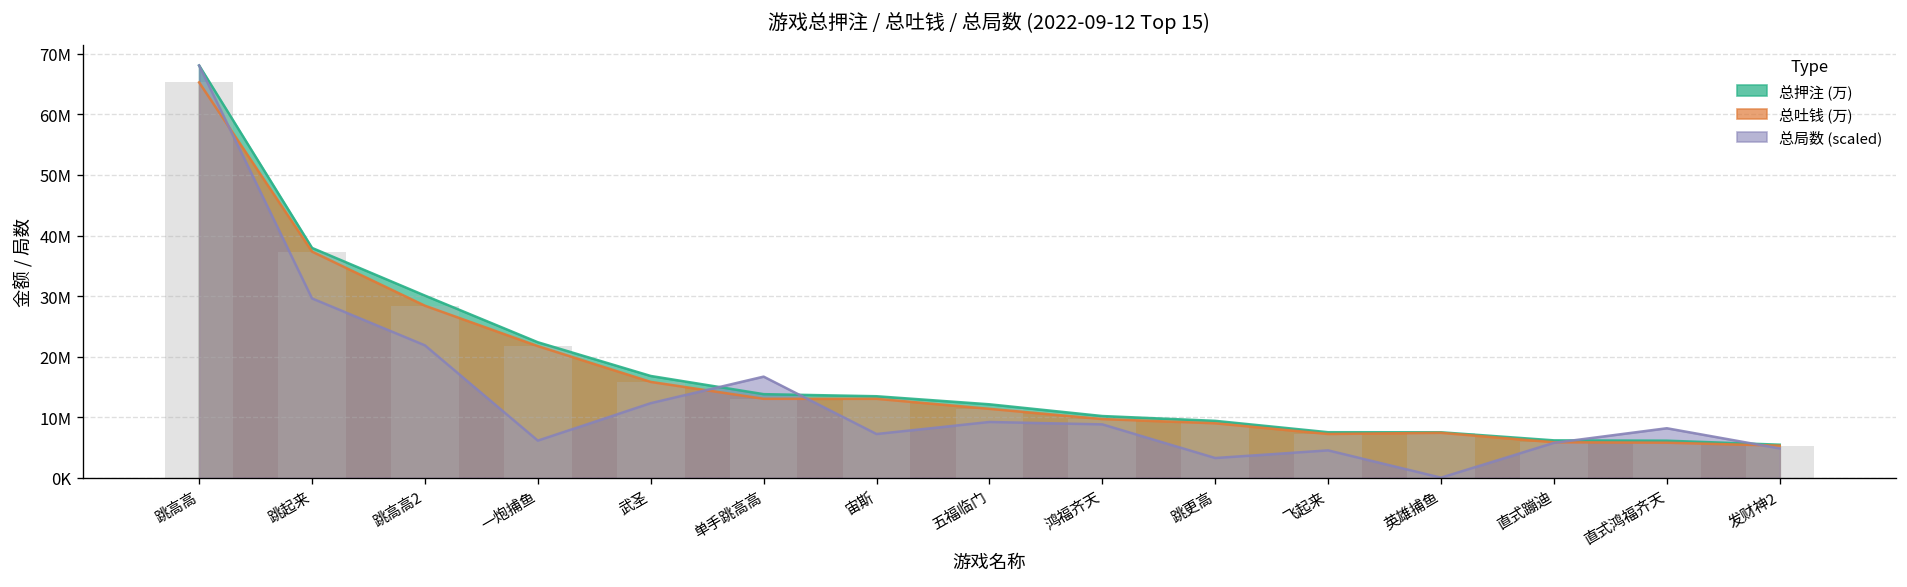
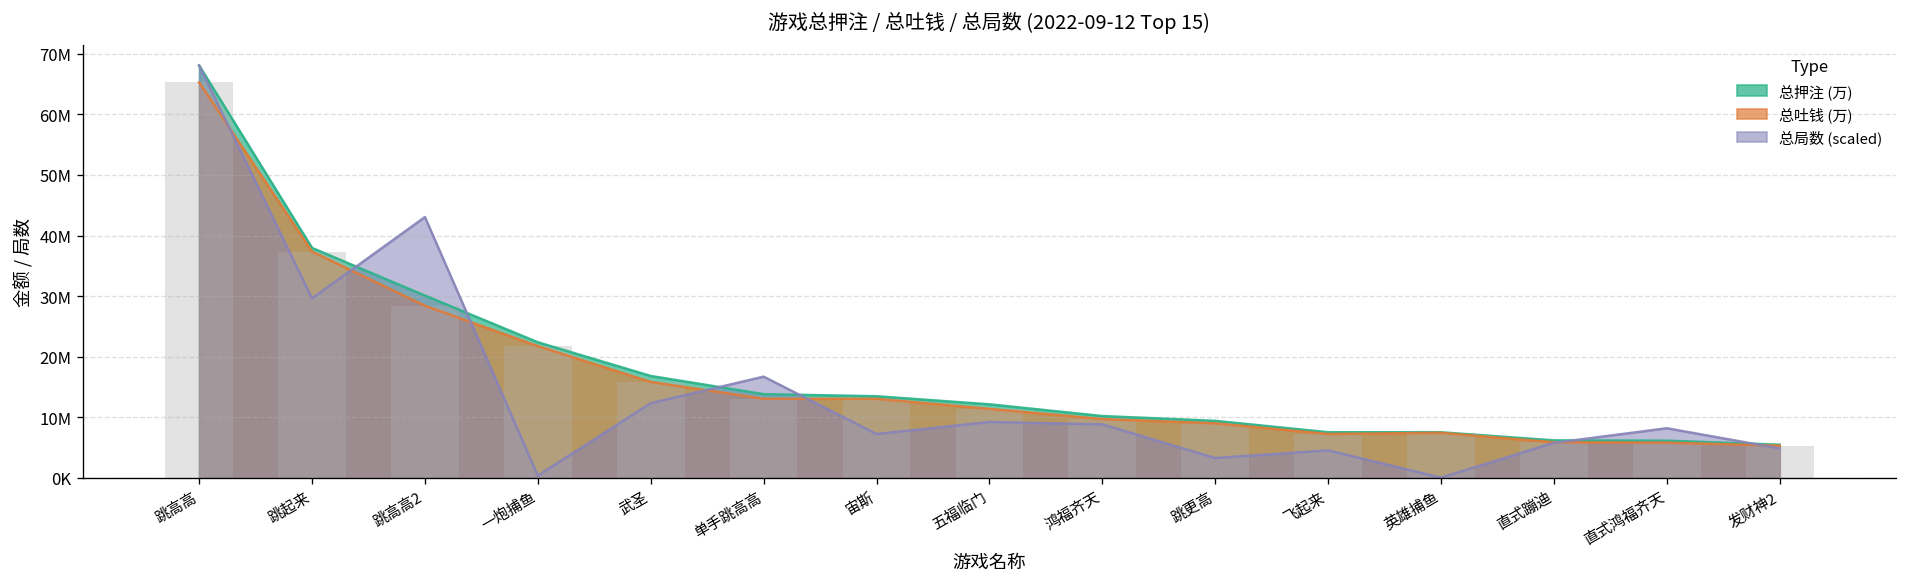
总局数 (scaled), 跳高高2: 22000000 -> 43000000
总局数 (scaled), 一炮捕鱼: 6000000 -> 0
